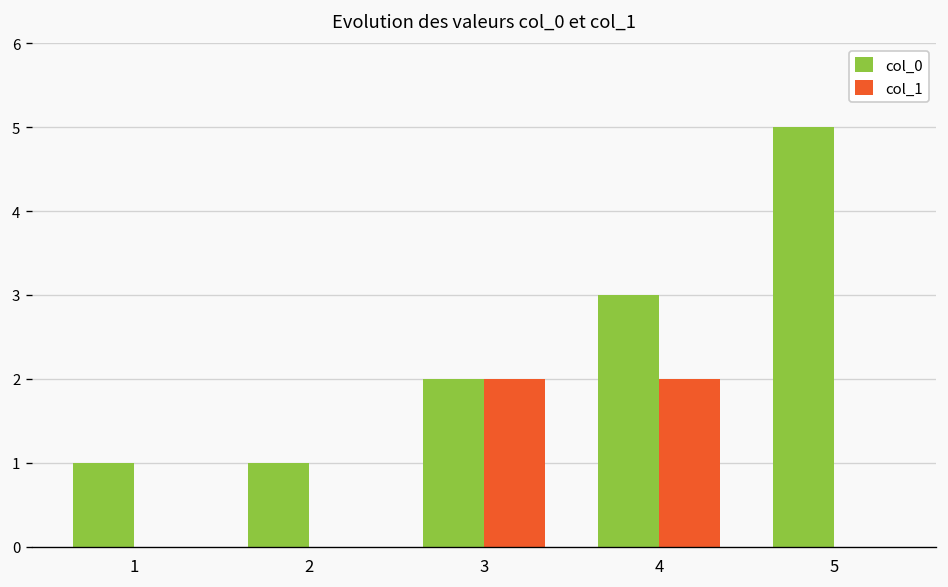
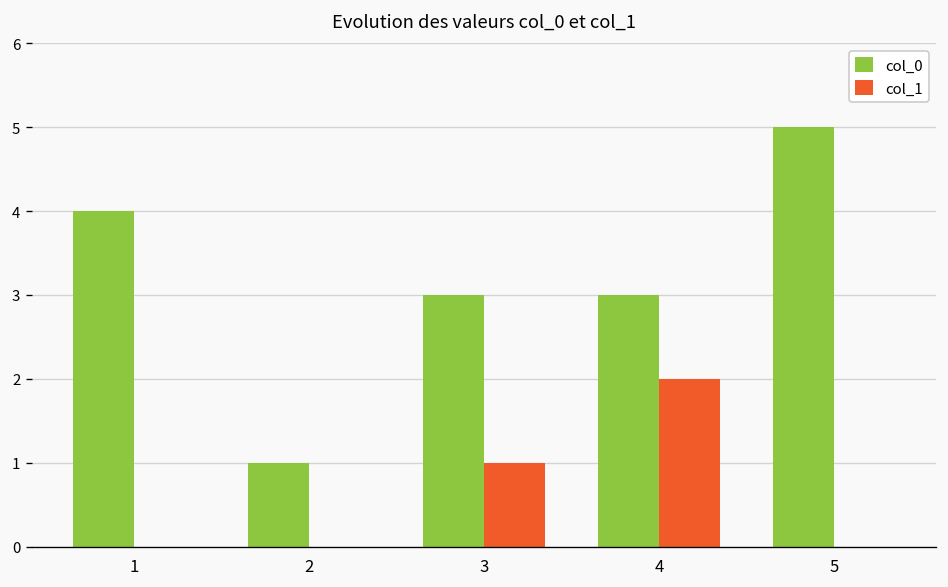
col_0, 1: 1 -> 4
col_0, 3: 2 -> 3
col_1, 3: 2 -> 1
